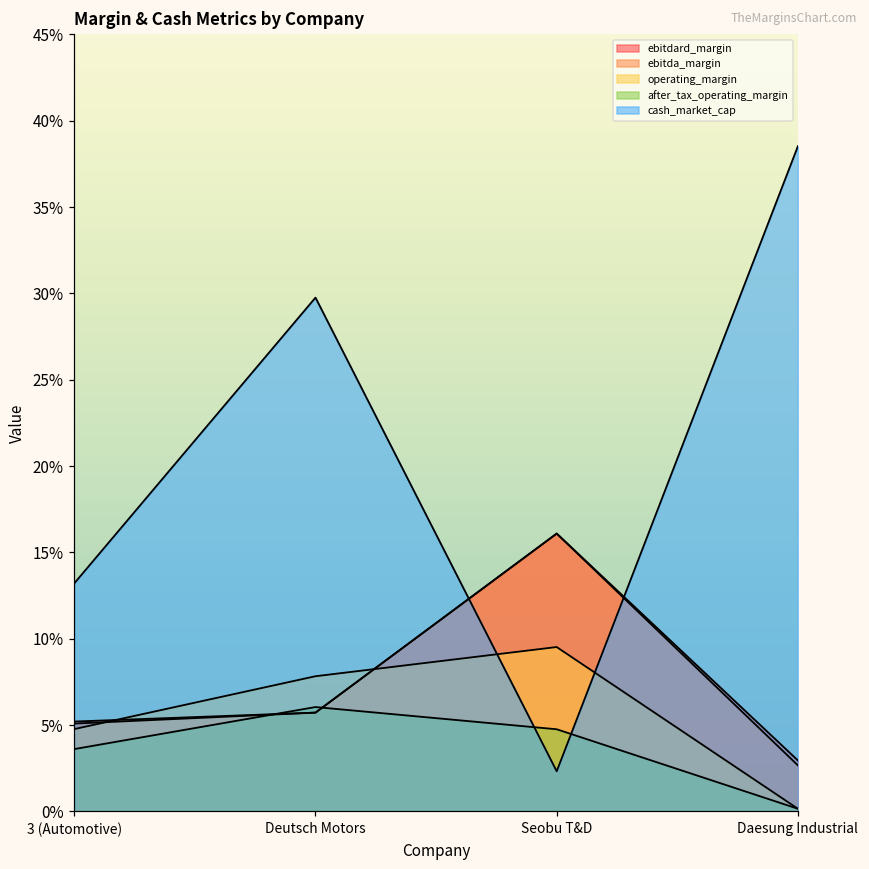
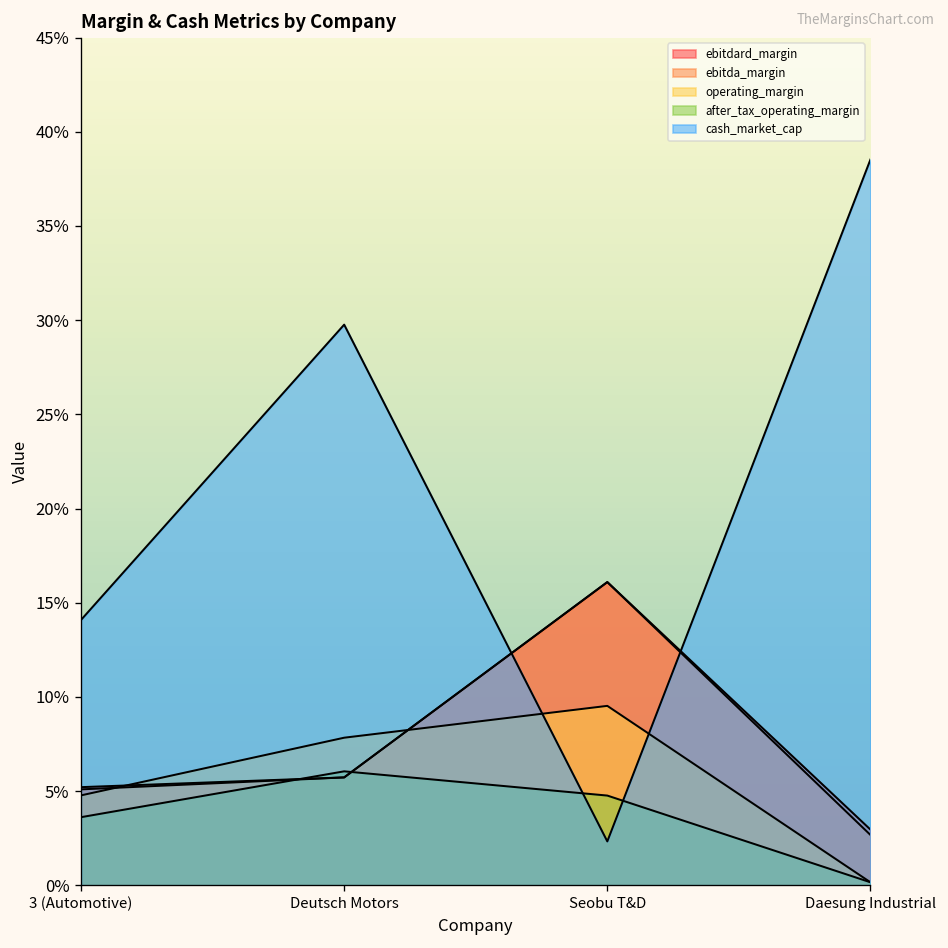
cash_market_cap, 3 (Automotive): 13.2% -> 14.1%
